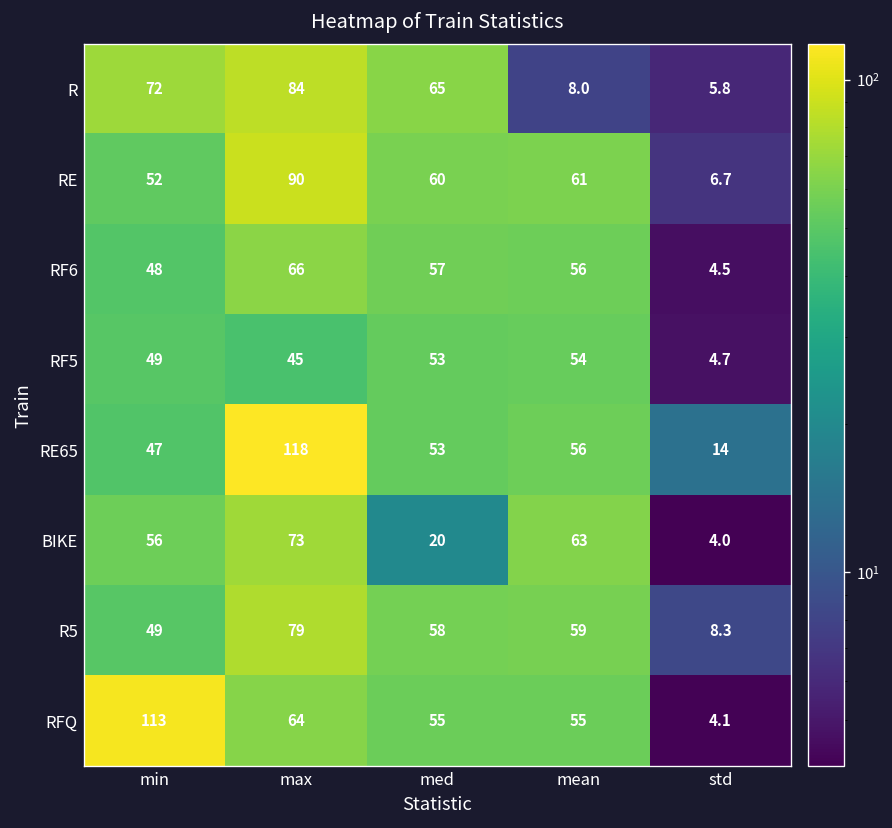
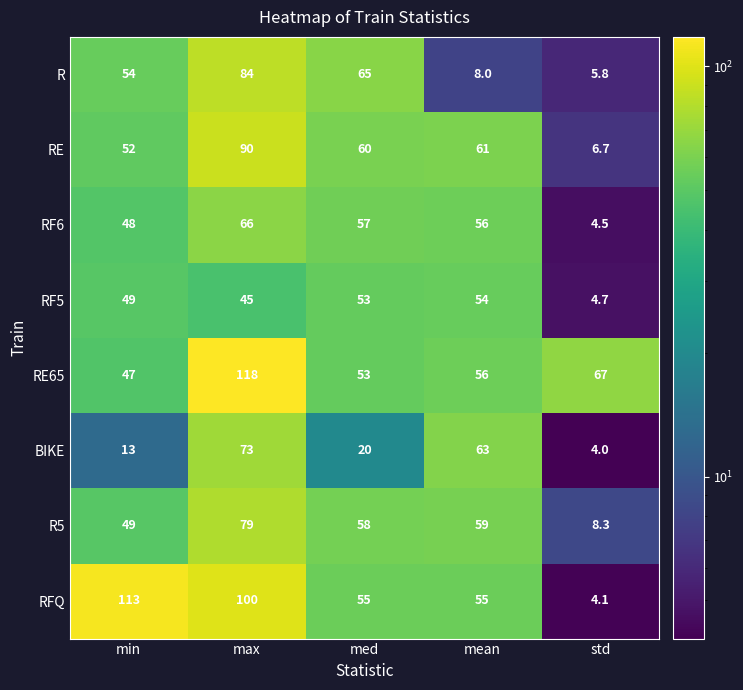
R, min: 72 -> 54
RE65, std: 14 -> 67
BIKE, min: 56 -> 13
RFQ, max: 64 -> 100
